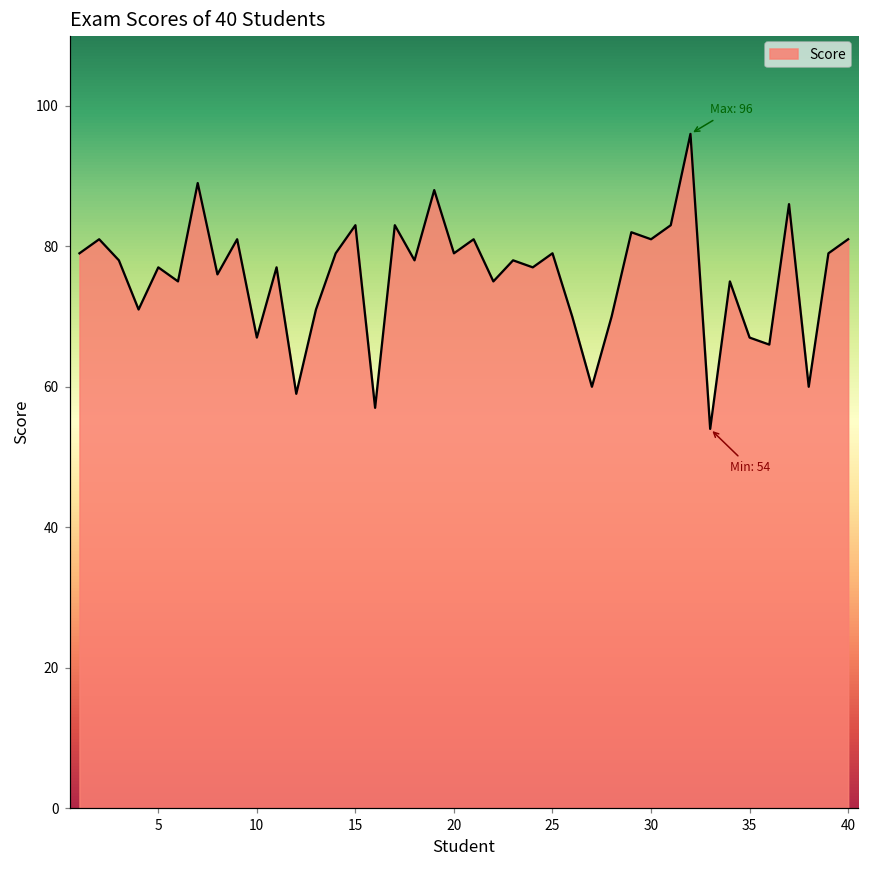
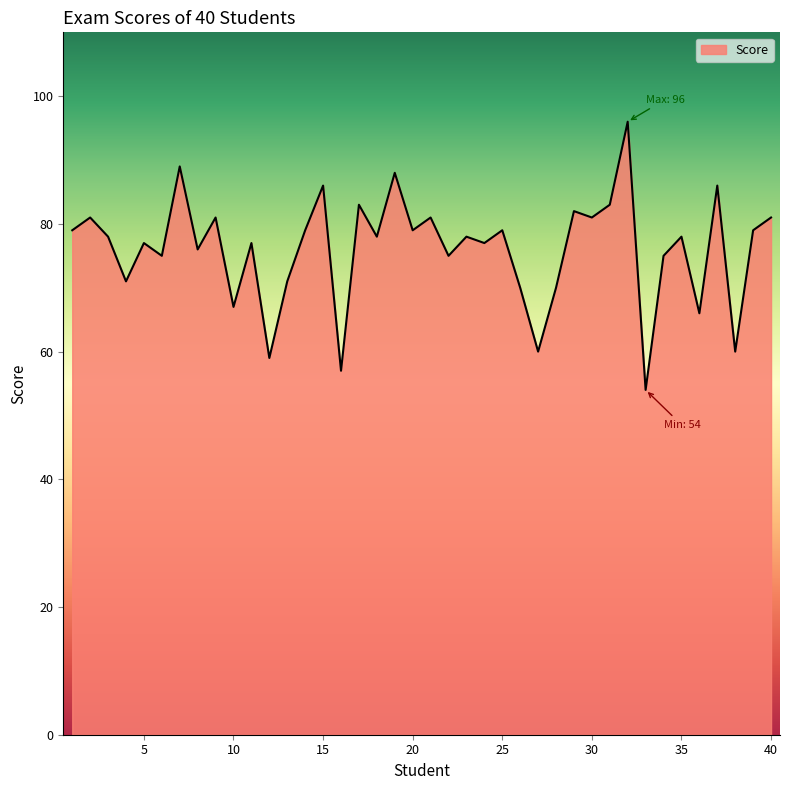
15: 83 -> 86
35: 67 -> 78
